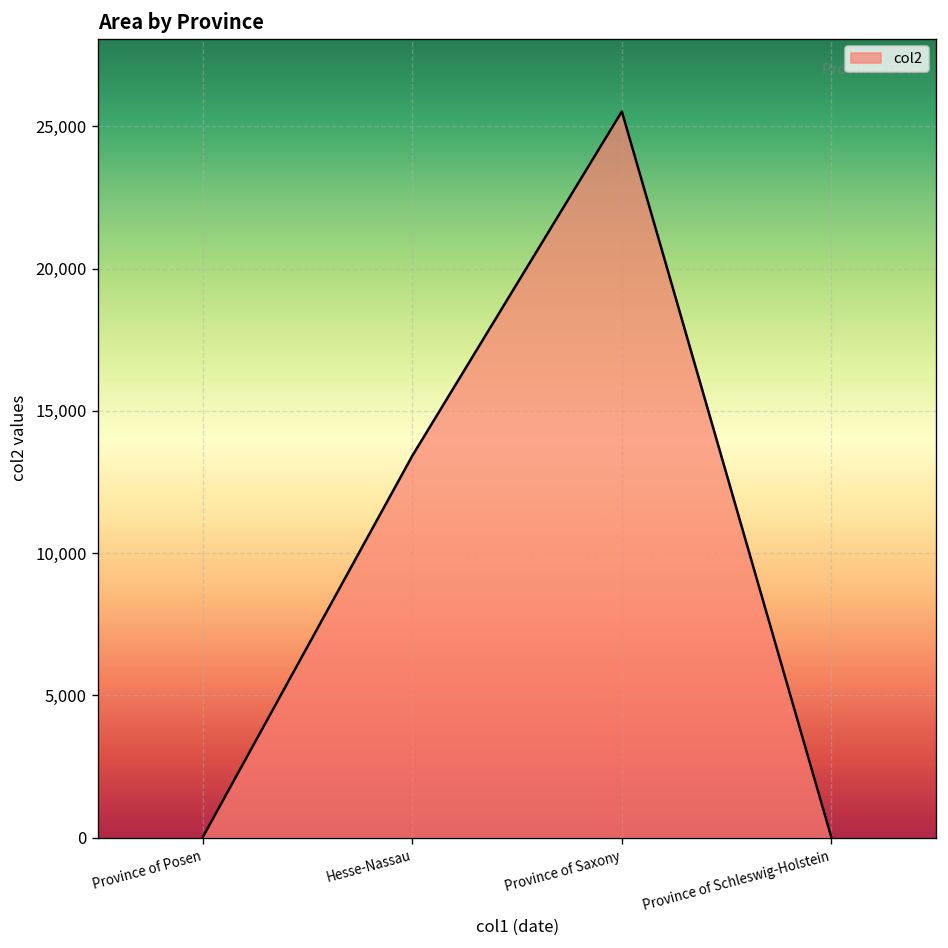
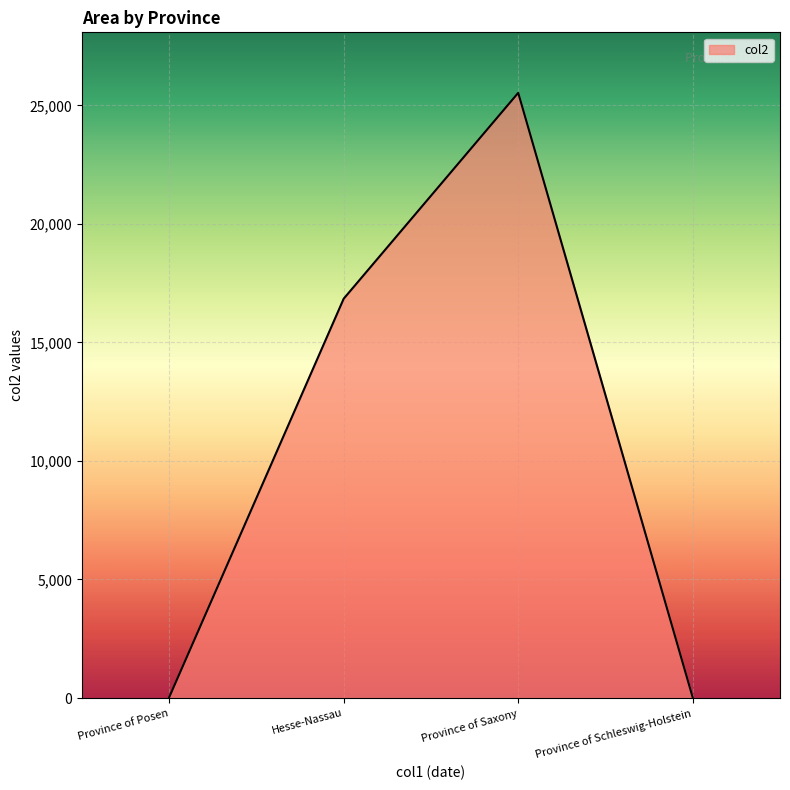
Hesse-Nassau: 13,400 -> 16,800
